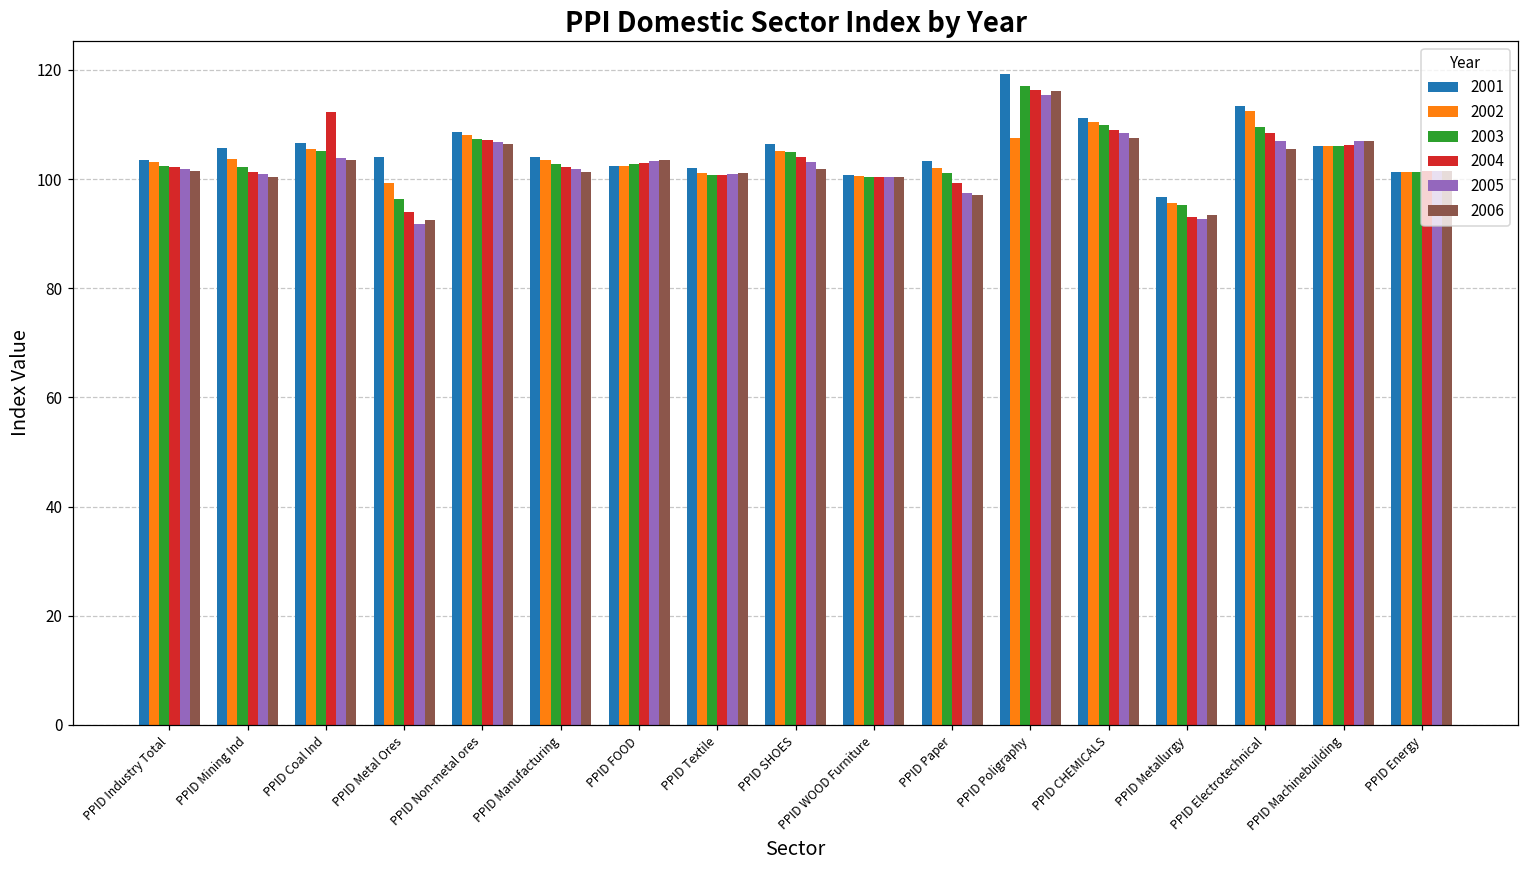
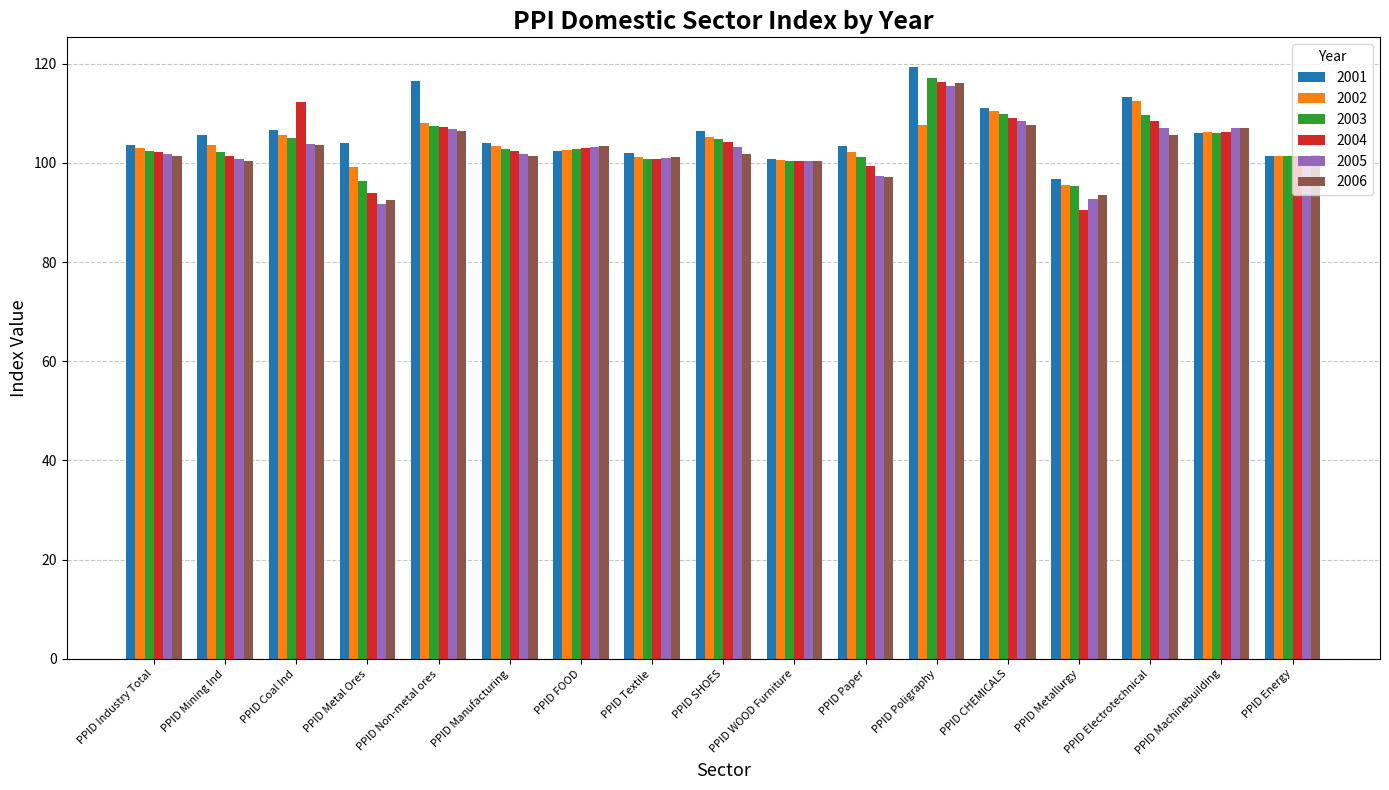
2001, PPID Non-metal ores: 109 -> 116
2004, PPID Metallurgy: 93 -> 90
